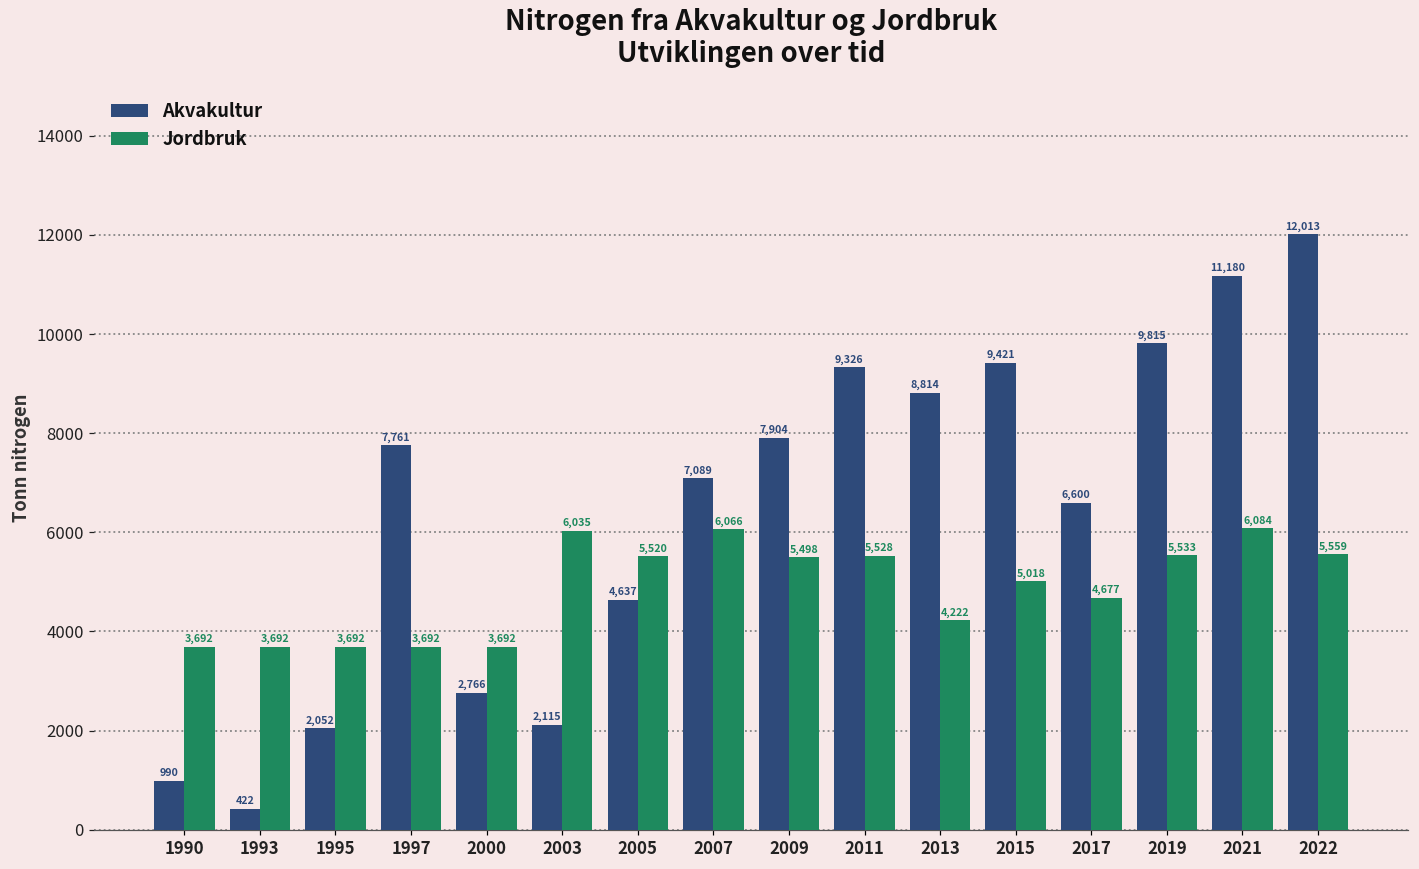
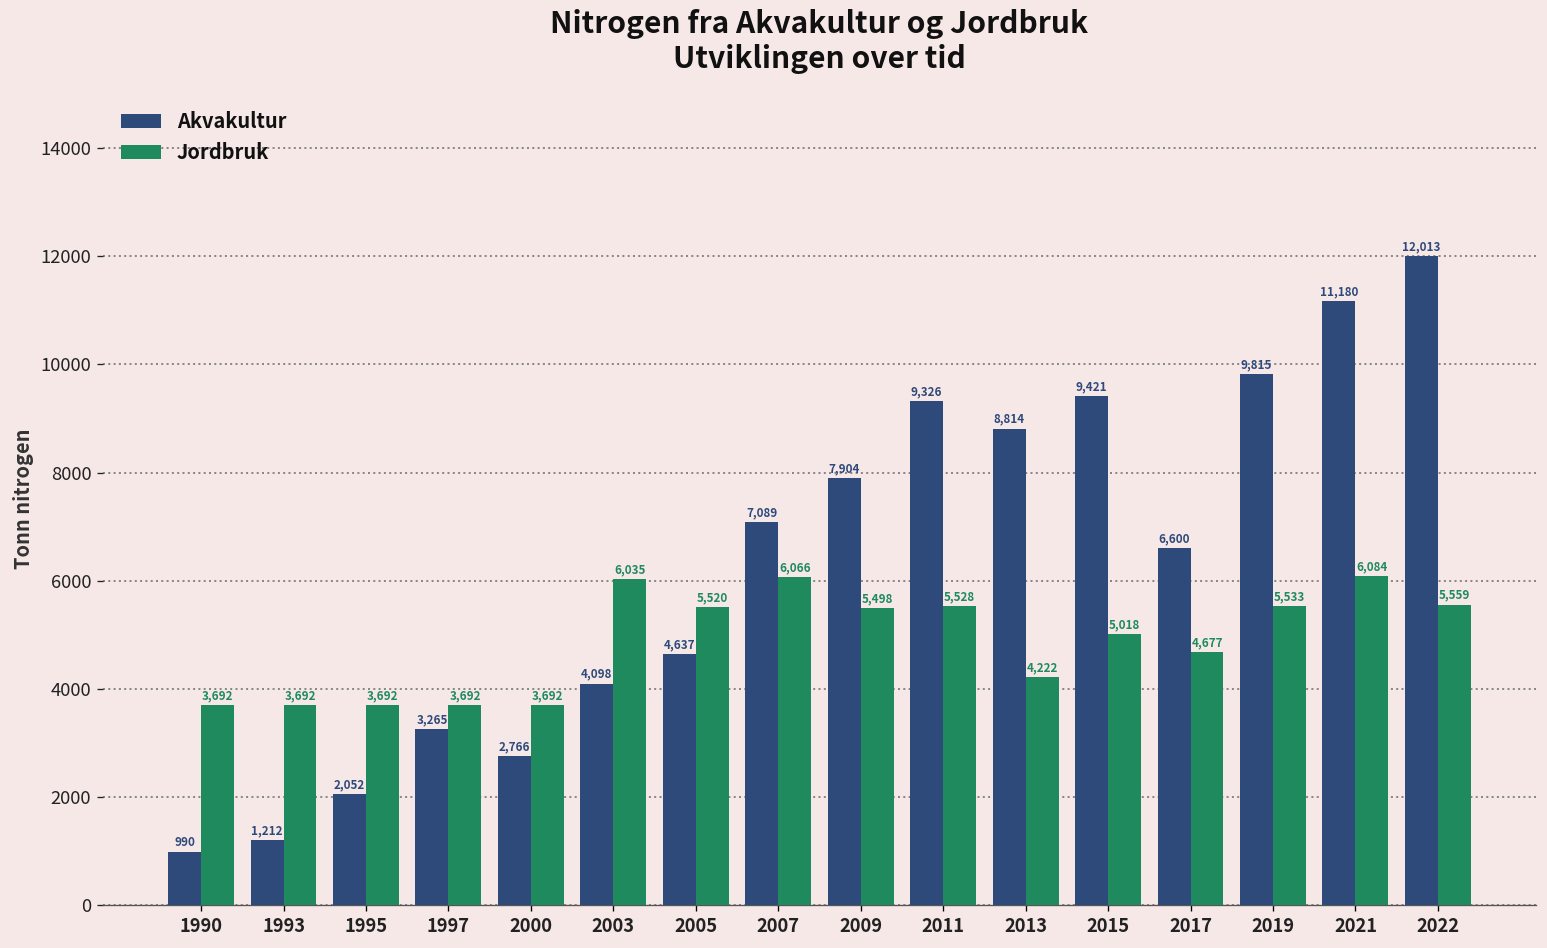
Akvakultur, 1993: 422 -> 1,212
Akvakultur, 1997: 7,761 -> 3,265
Akvakultur, 2003: 2,115 -> 4,098
